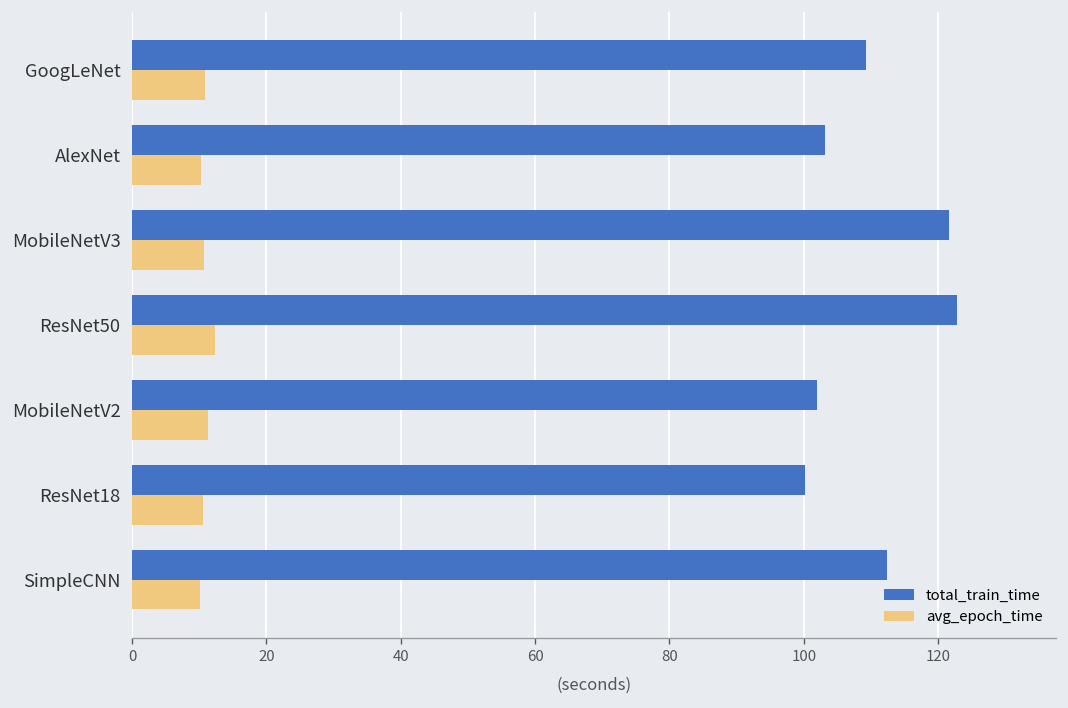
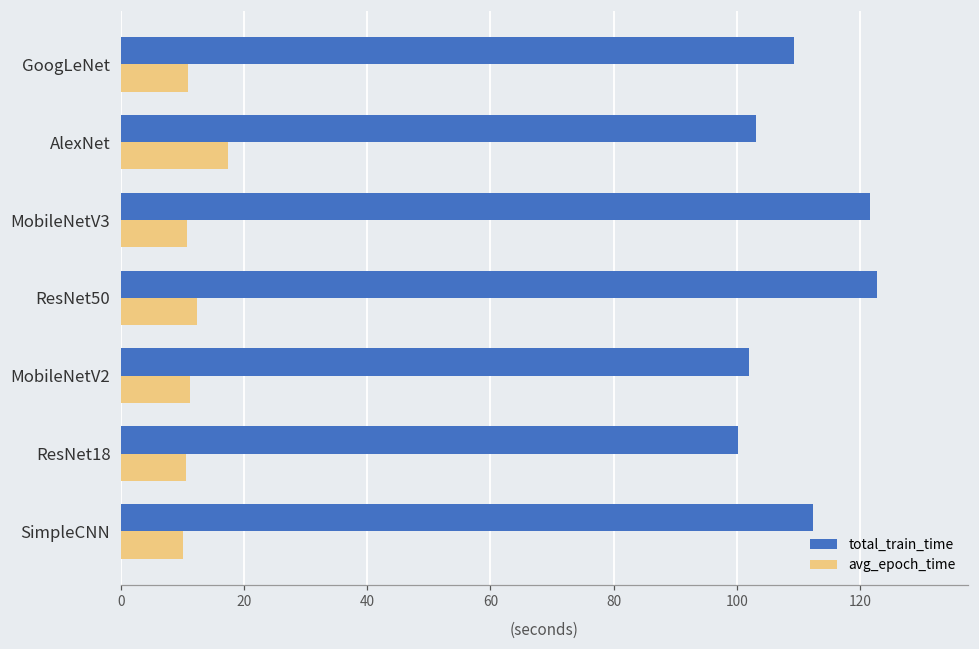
avg_epoch_time, AlexNet: 10 -> 17
